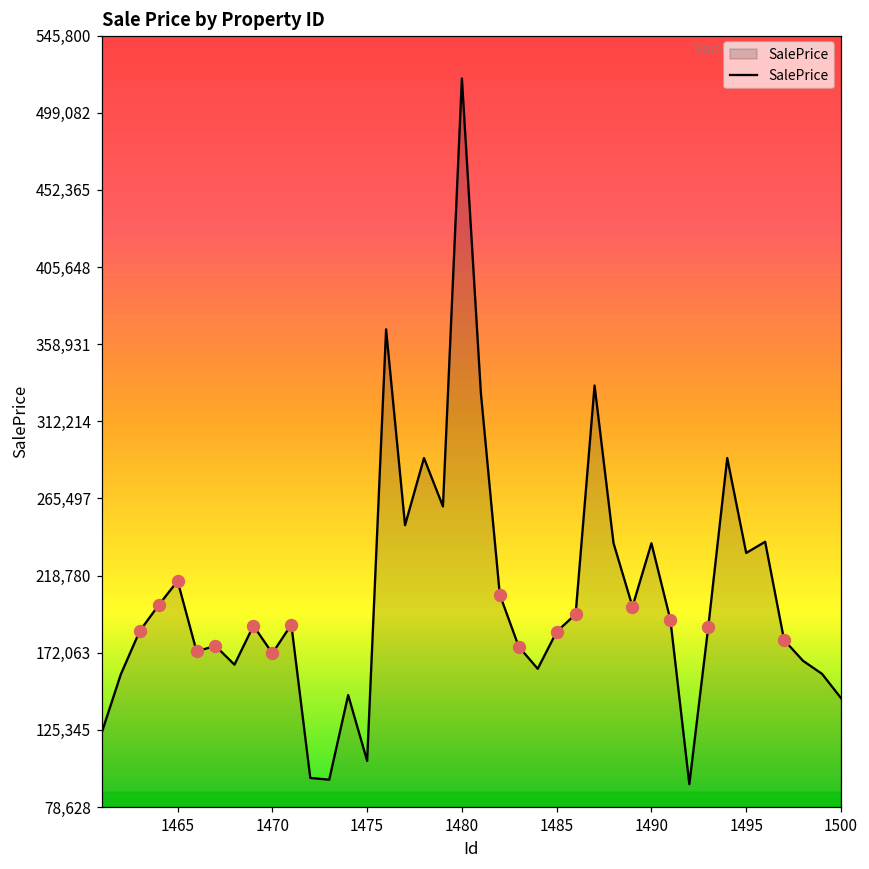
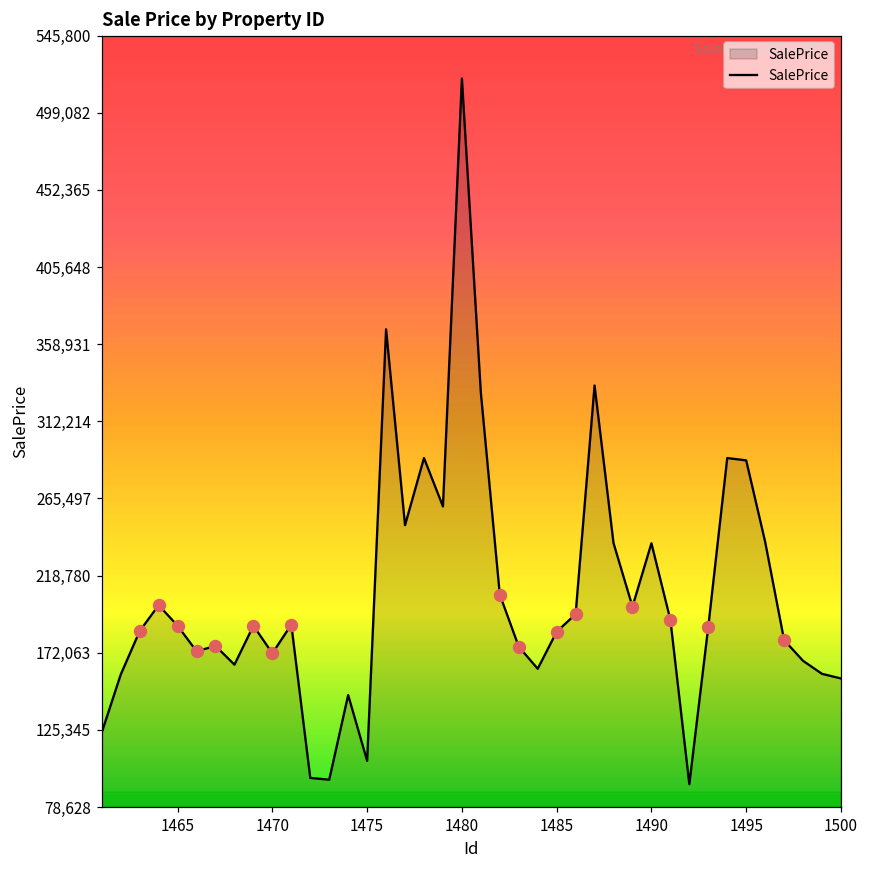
SalePrice, 1465: 216,000 -> 188,000
SalePrice, 1495: 233,000 -> 289,000
SalePrice, 1500: 145,000 -> 157,000
